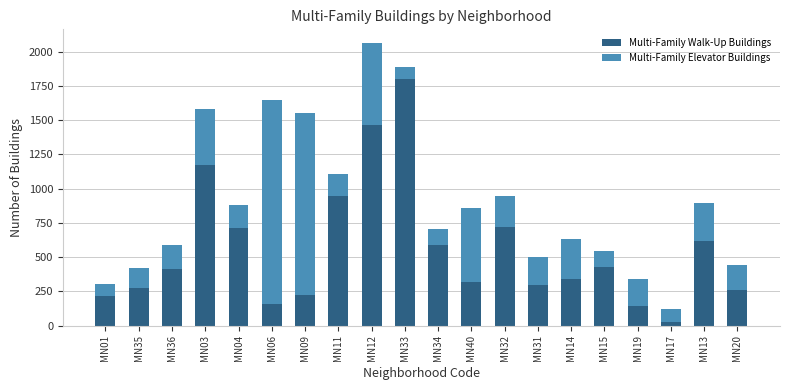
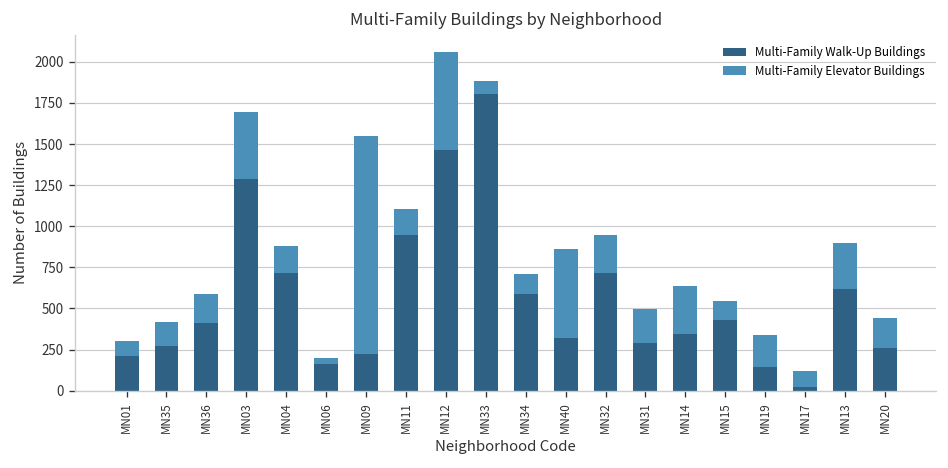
Multi-Family Walk-Up Buildings, MN03: 1170 -> 1290
Multi-Family Elevator Buildings, MN06: 1480 -> 40
